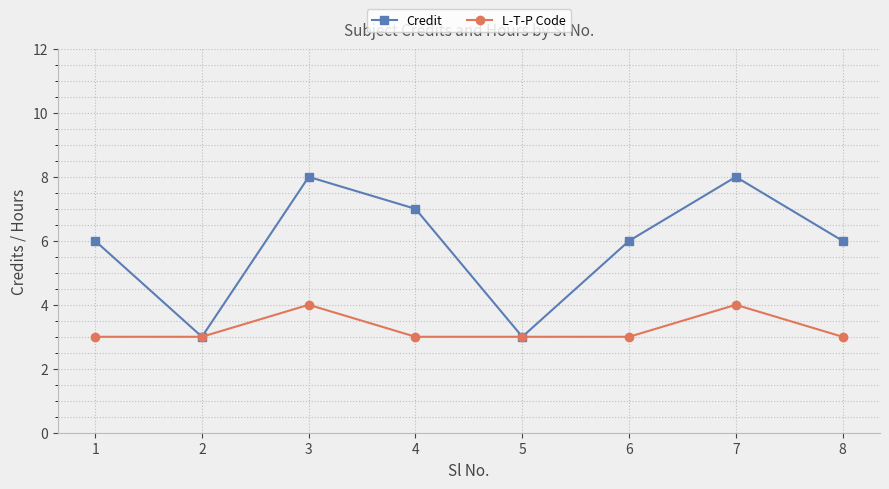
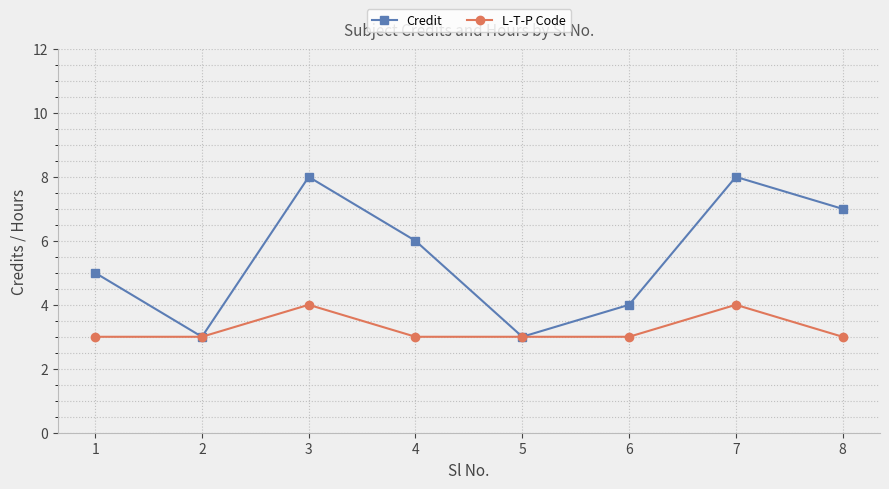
Credit, 1: 6 -> 5
Credit, 4: 7 -> 6
Credit, 6: 6 -> 4
Credit, 8: 6 -> 7
